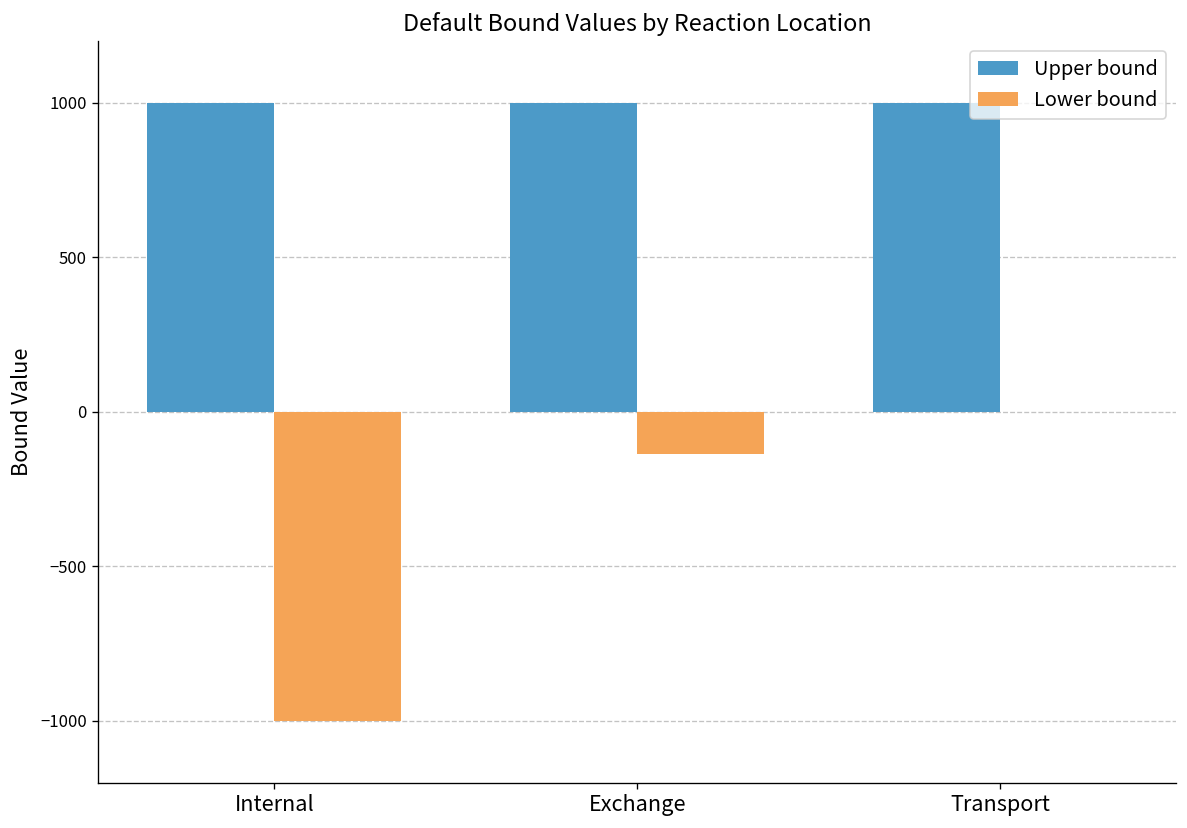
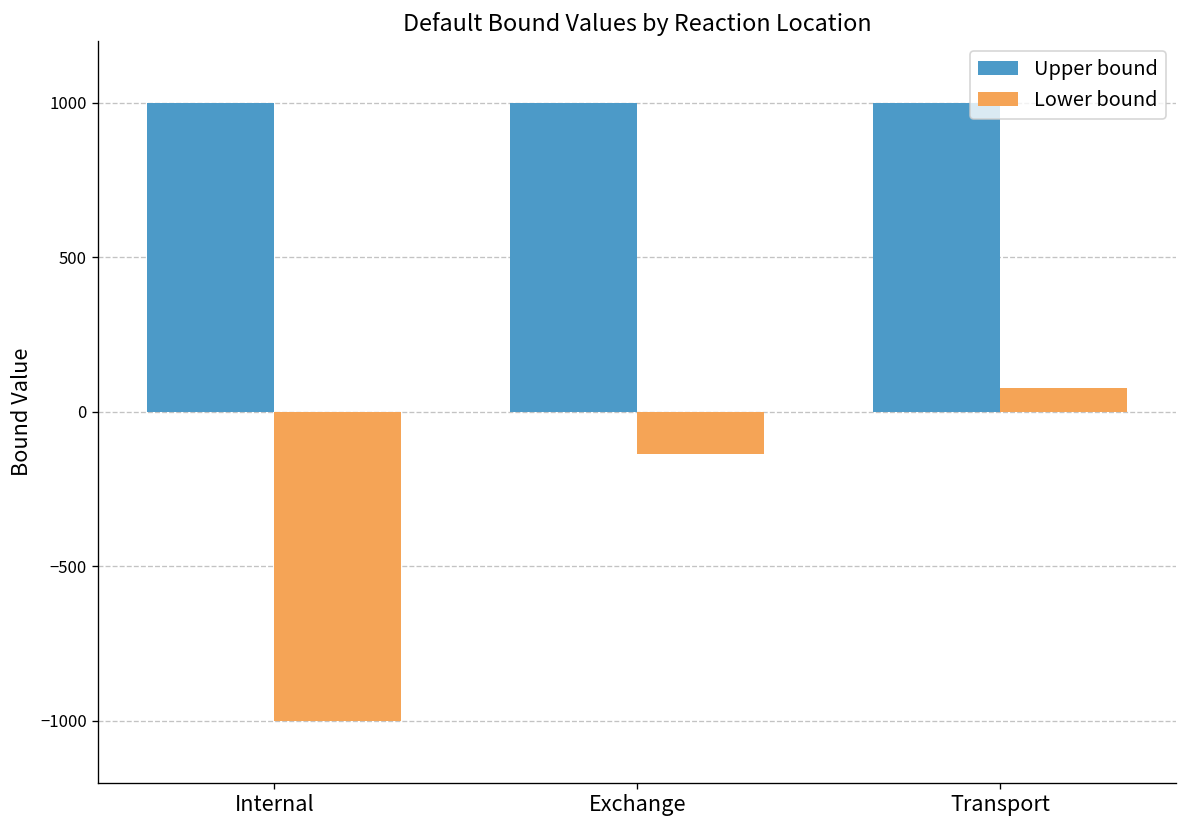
Lower bound, Transport: 0 -> 80
